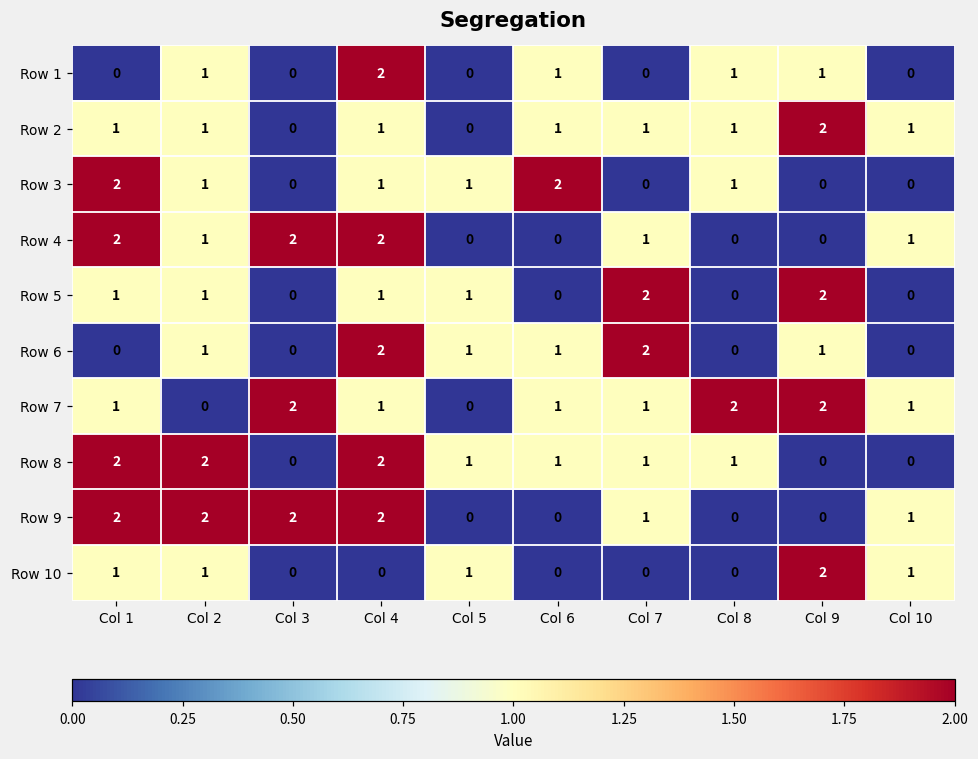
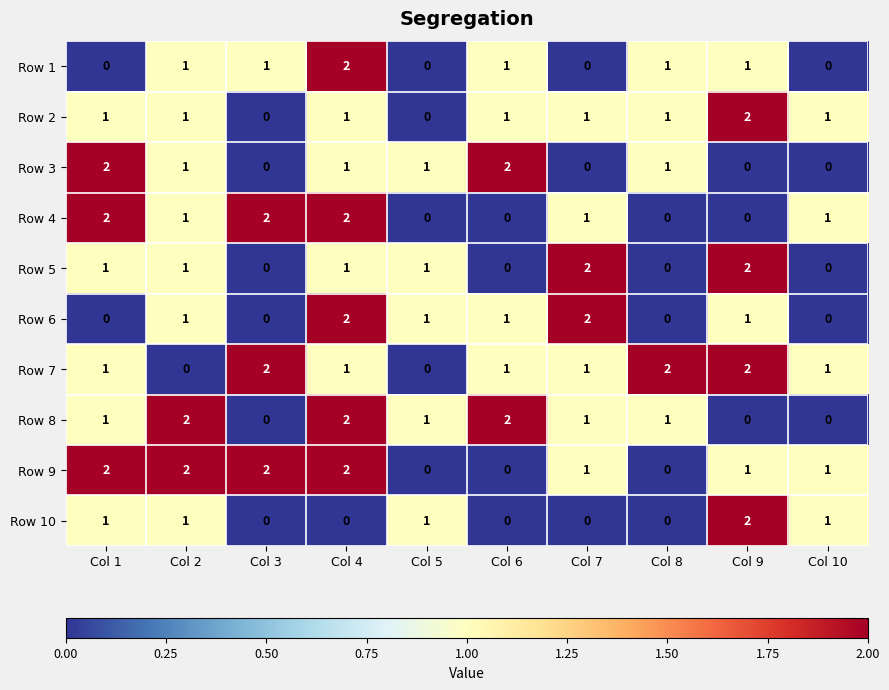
Row 1, Col 3: 0 -> 1
Row 8, Col 1: 2 -> 1
Row 8, Col 6: 1 -> 2
Row 9, Col 9: 0 -> 1
